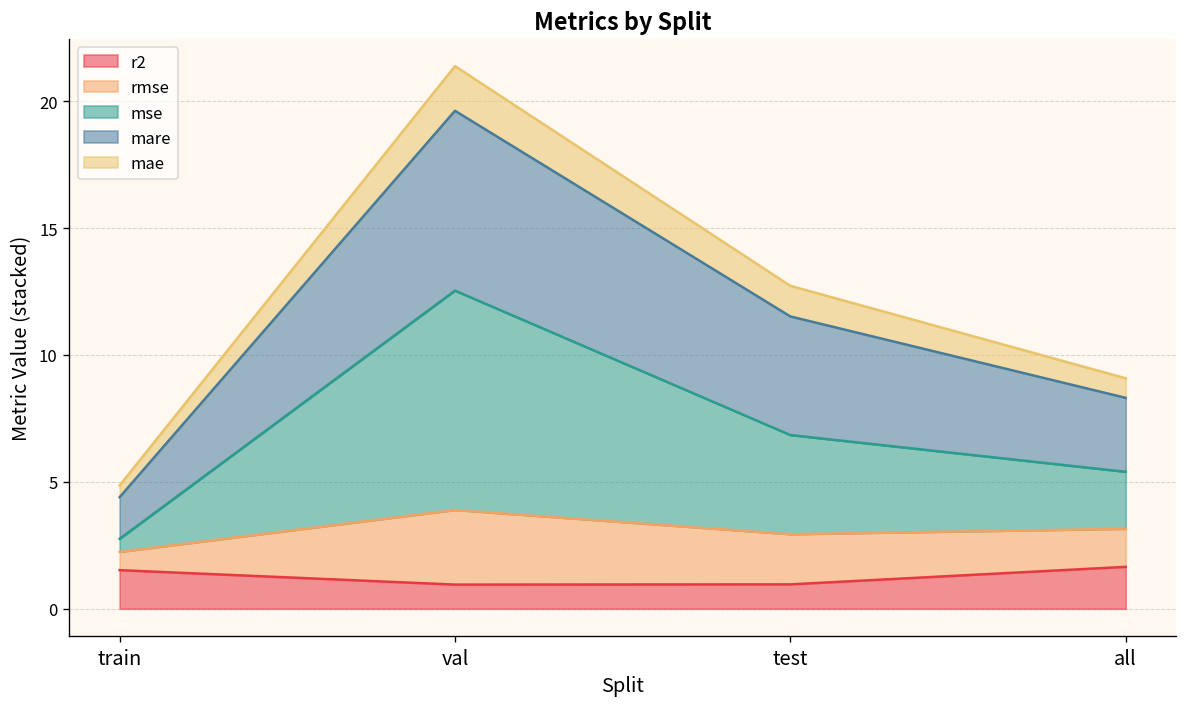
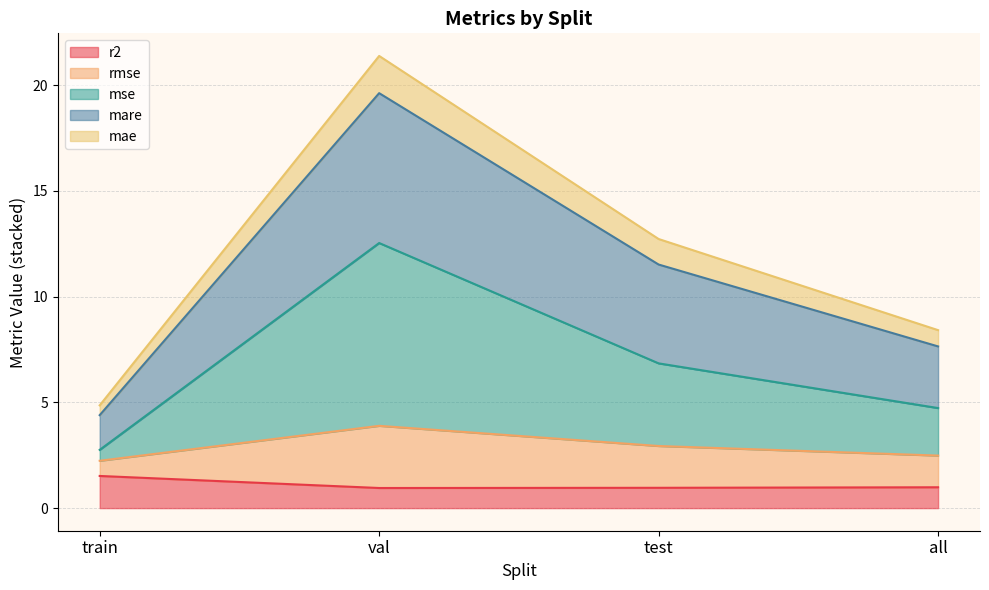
r2, all: 1.7 -> 1.0
